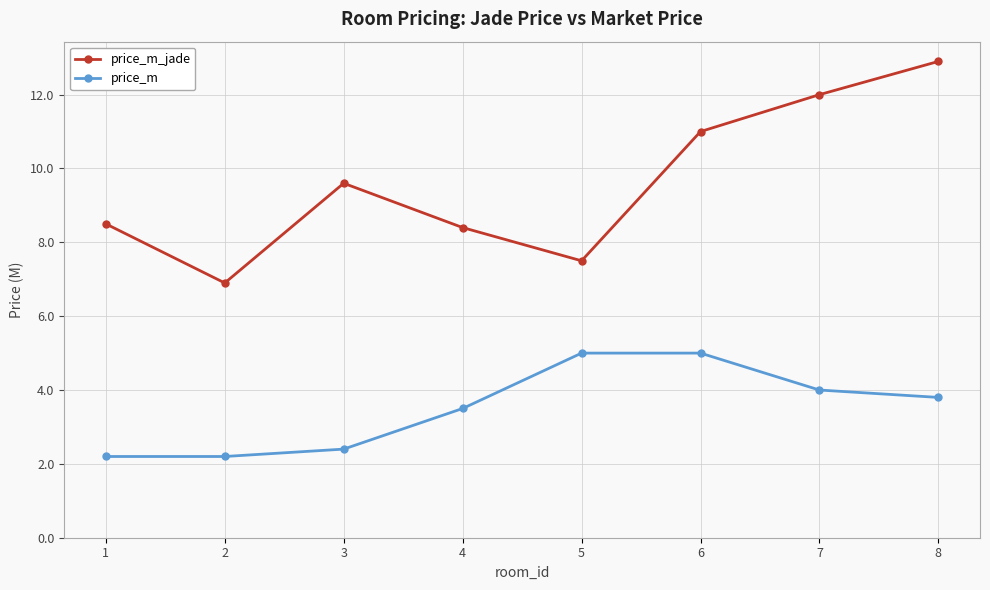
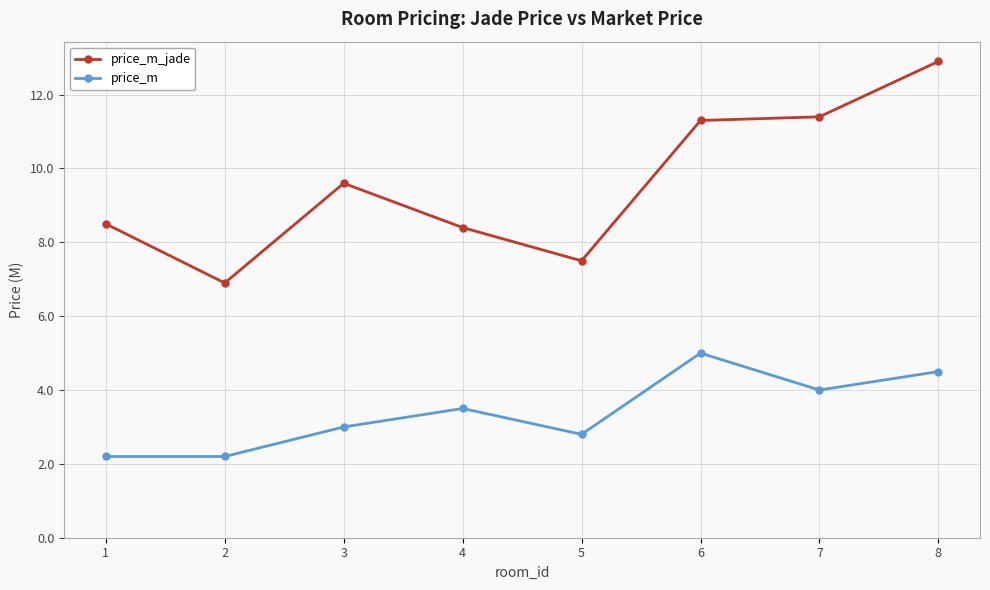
price_m, 3: 2.4 -> 3.0
price_m, 5: 5.0 -> 2.8
price_m_jade, 6: 11.0 -> 11.3
price_m_jade, 7: 12.0 -> 11.4
price_m, 8: 3.8 -> 4.5
